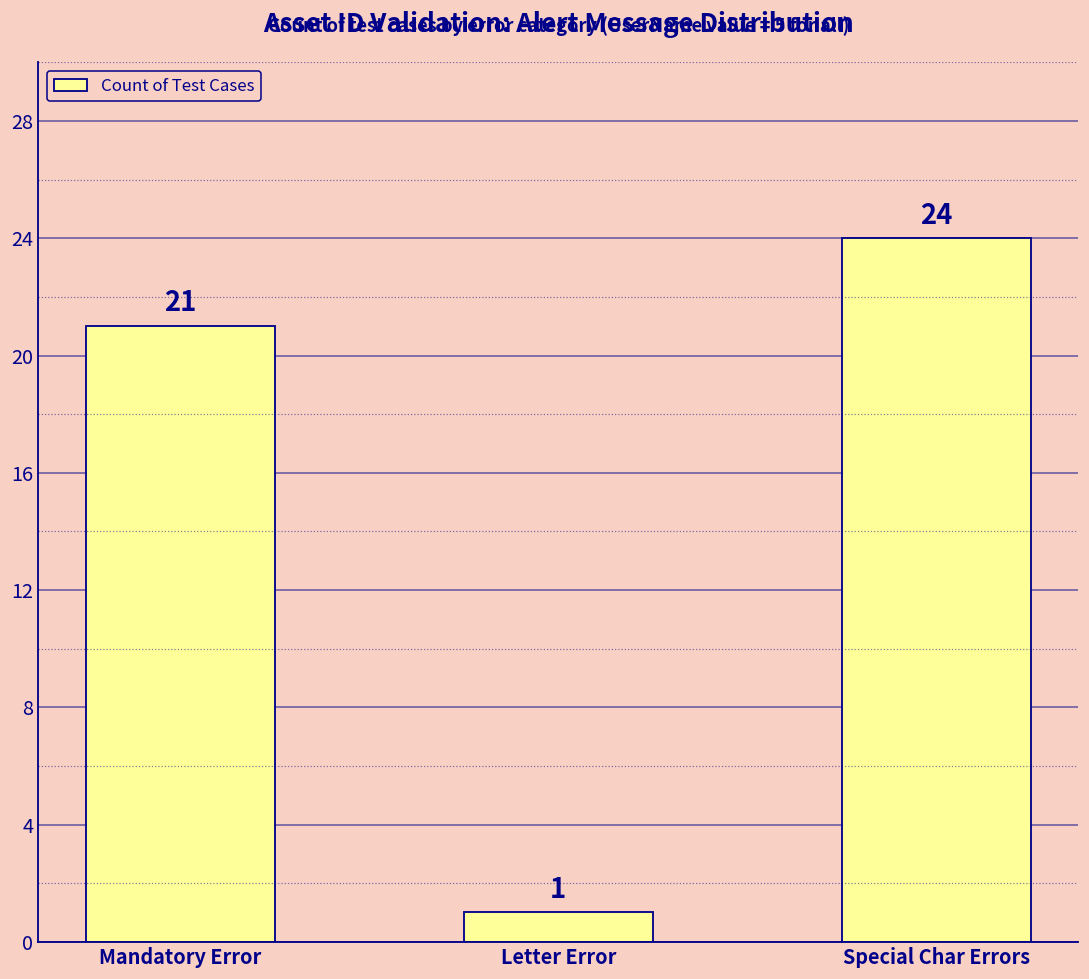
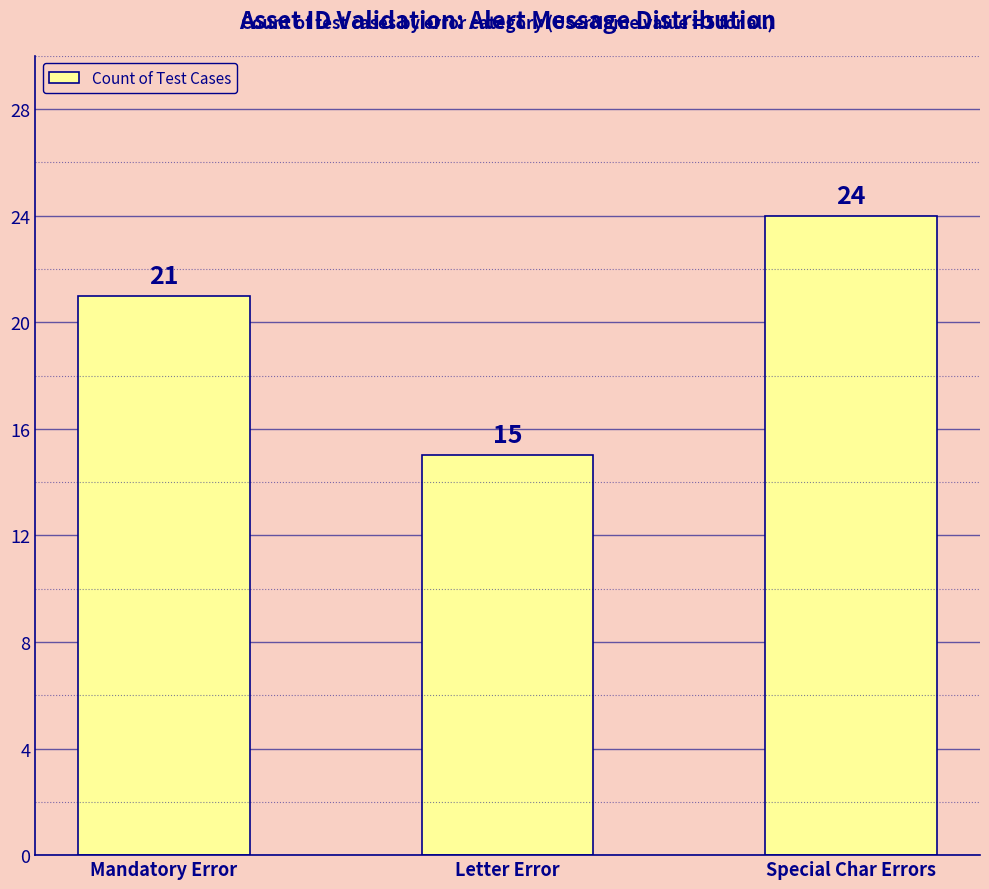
Letter Error: 1 -> 15
